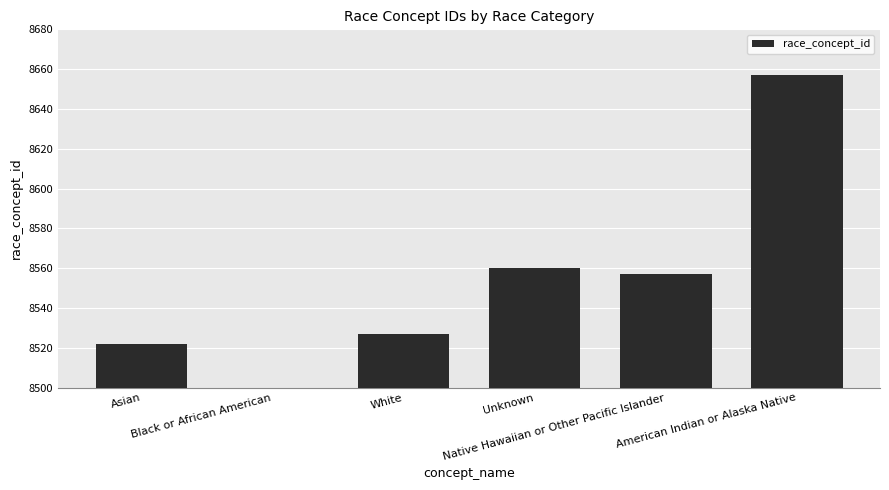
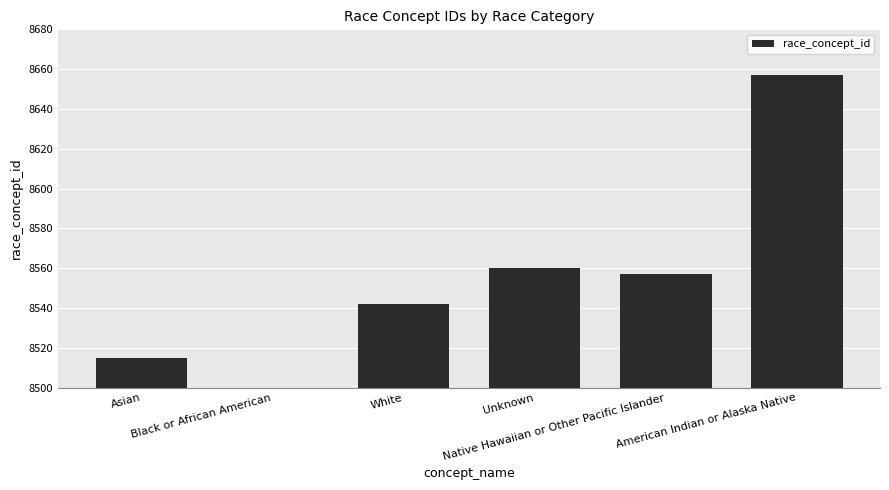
Asian: 8522 -> 8515
White: 8527 -> 8542
